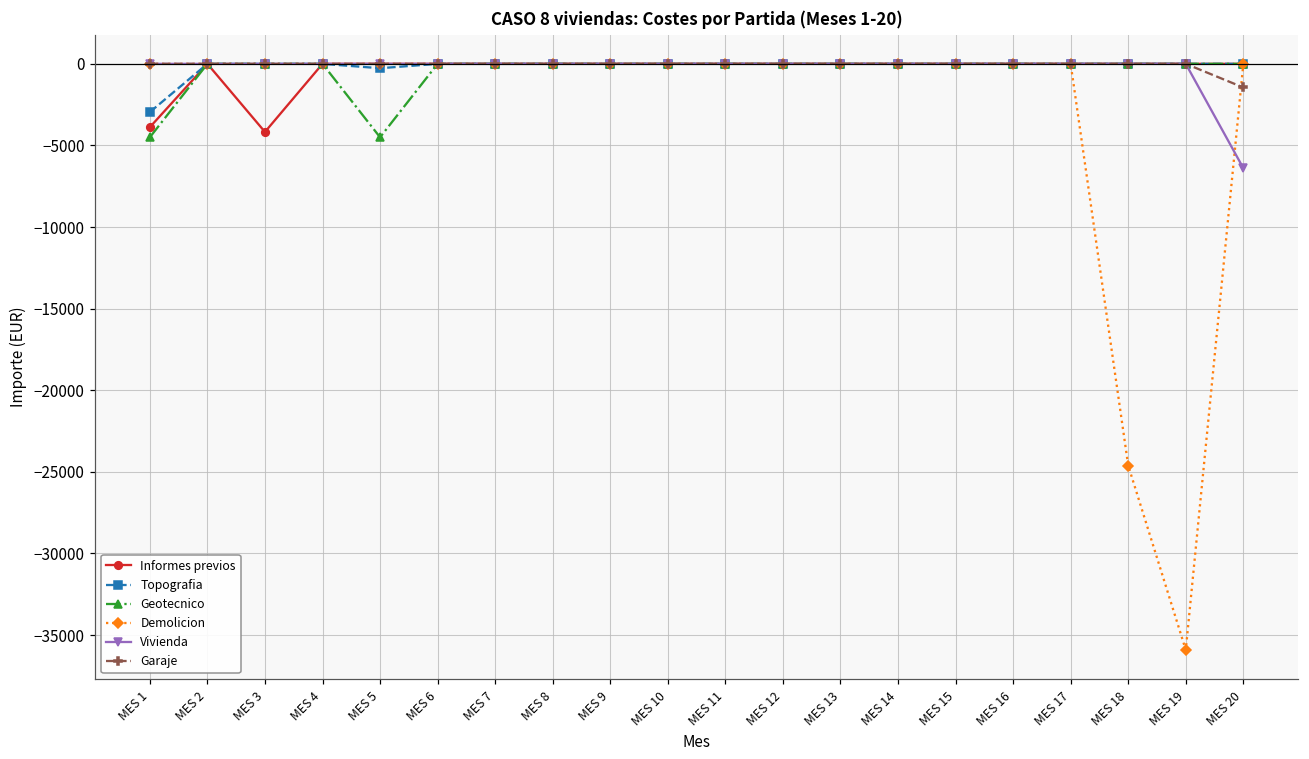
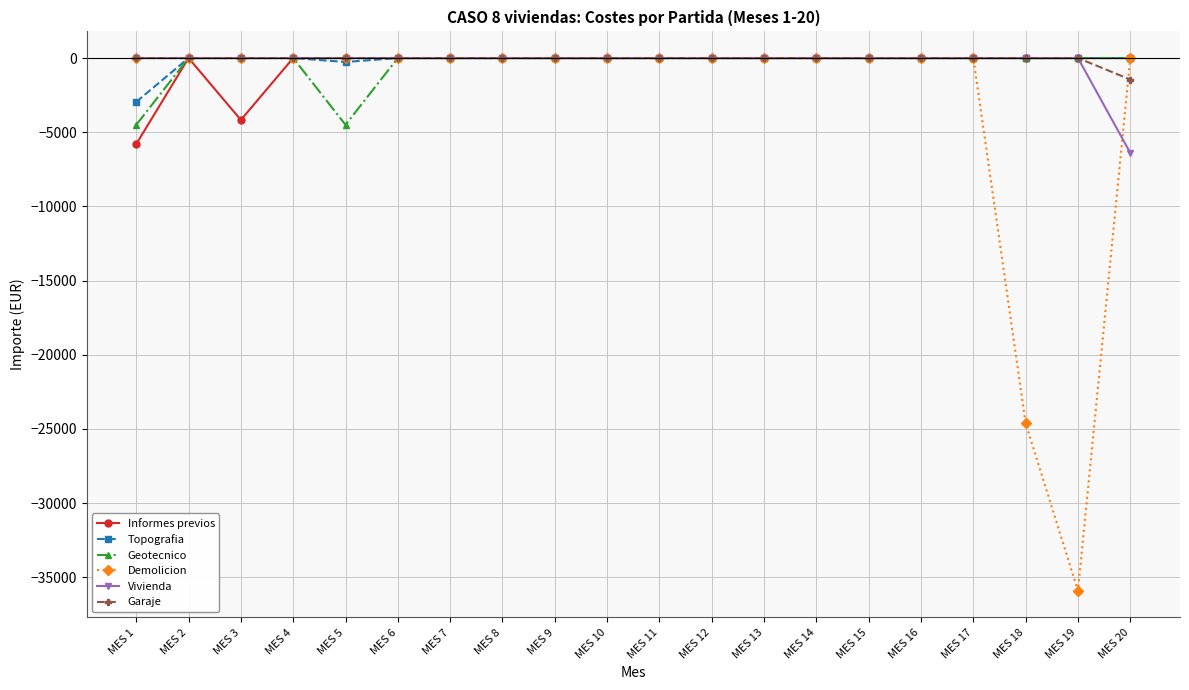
Informes previos, MES 1: -3900 -> -5800
